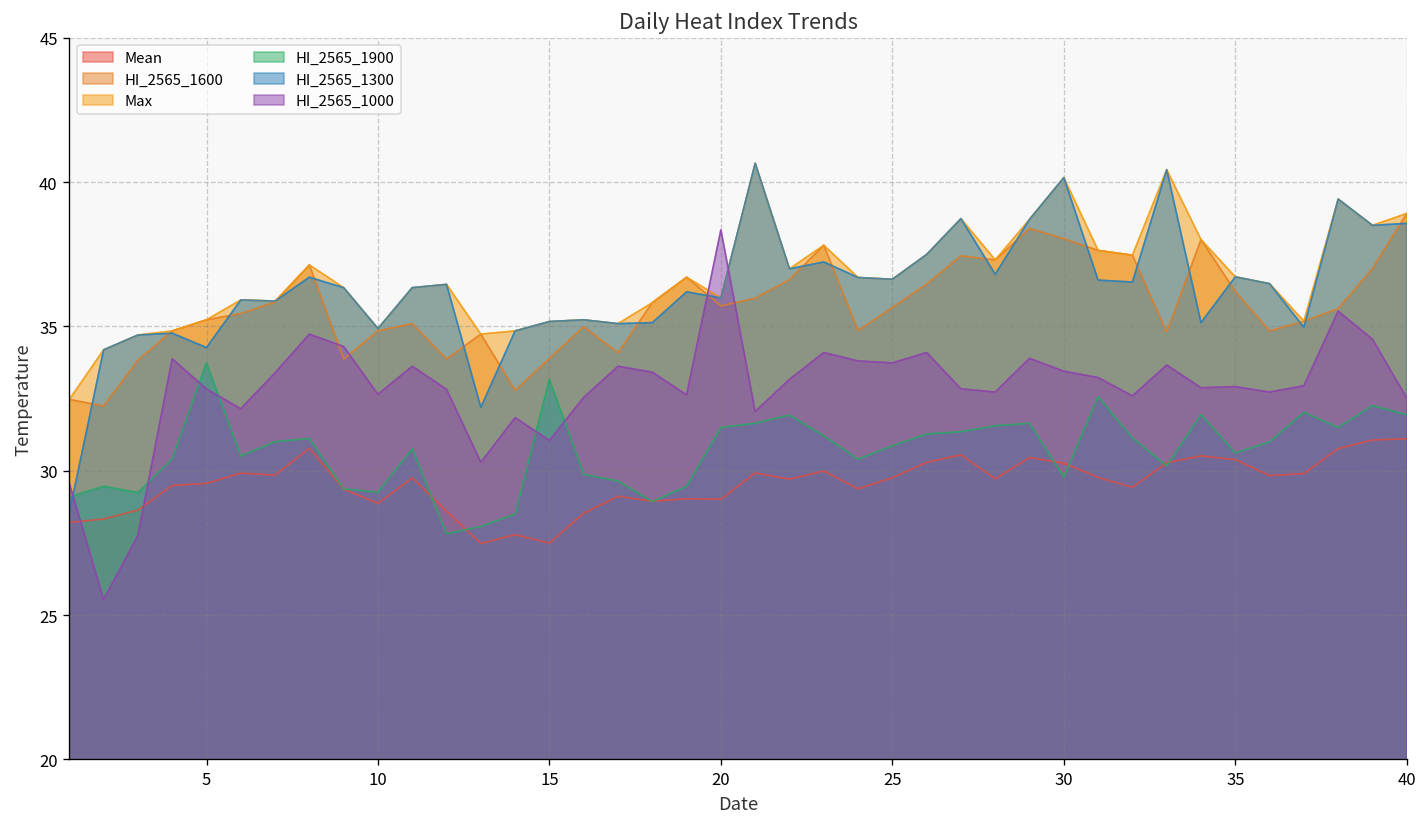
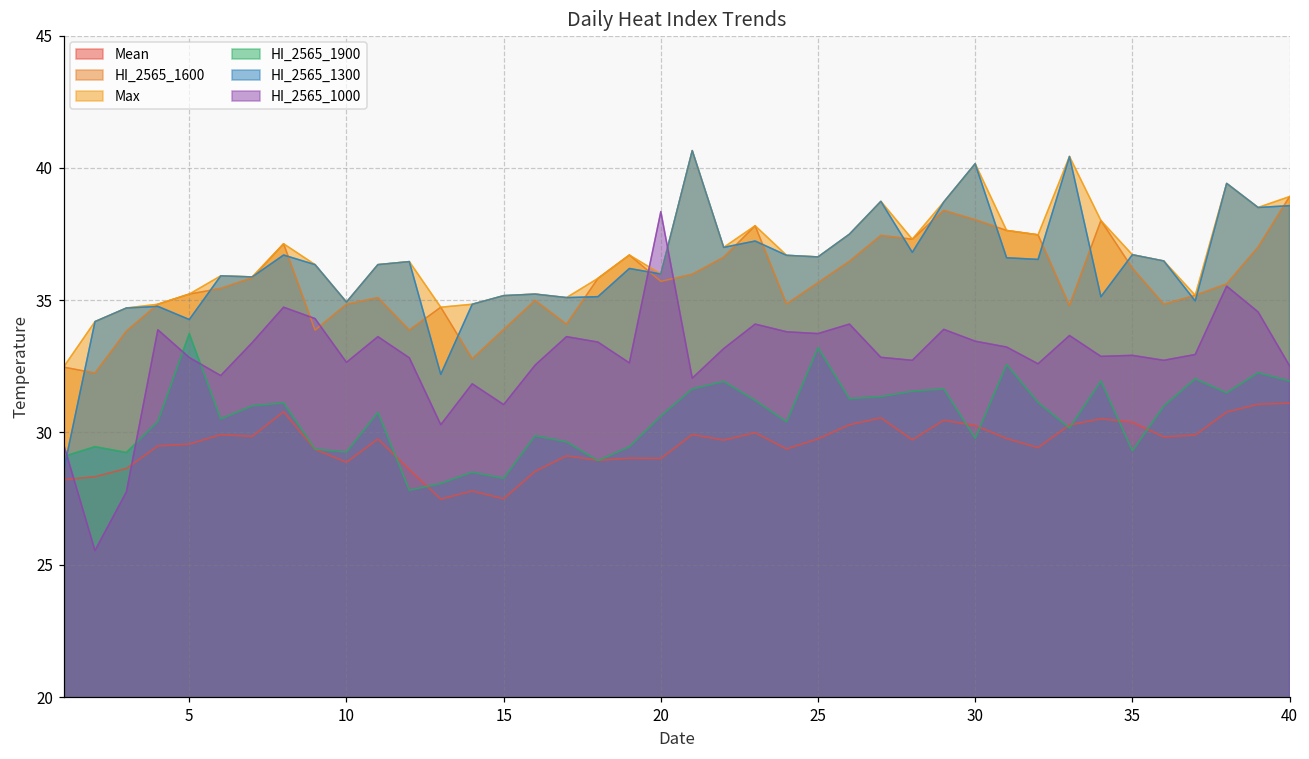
HI_2565_1900, 15: 33.2 -> 28.3
HI_2565_1900, 20: 31.5 -> 30.6
HI_2565_1900, 25: 30.9 -> 33.2
HI_2565_1900, 35: 30.6 -> 29.3
